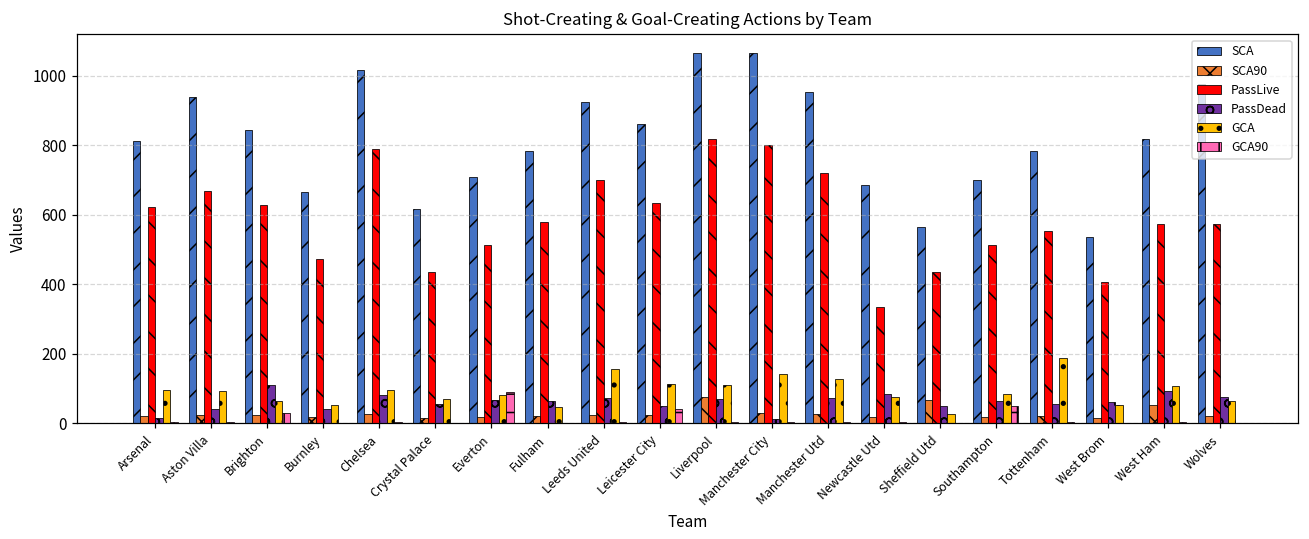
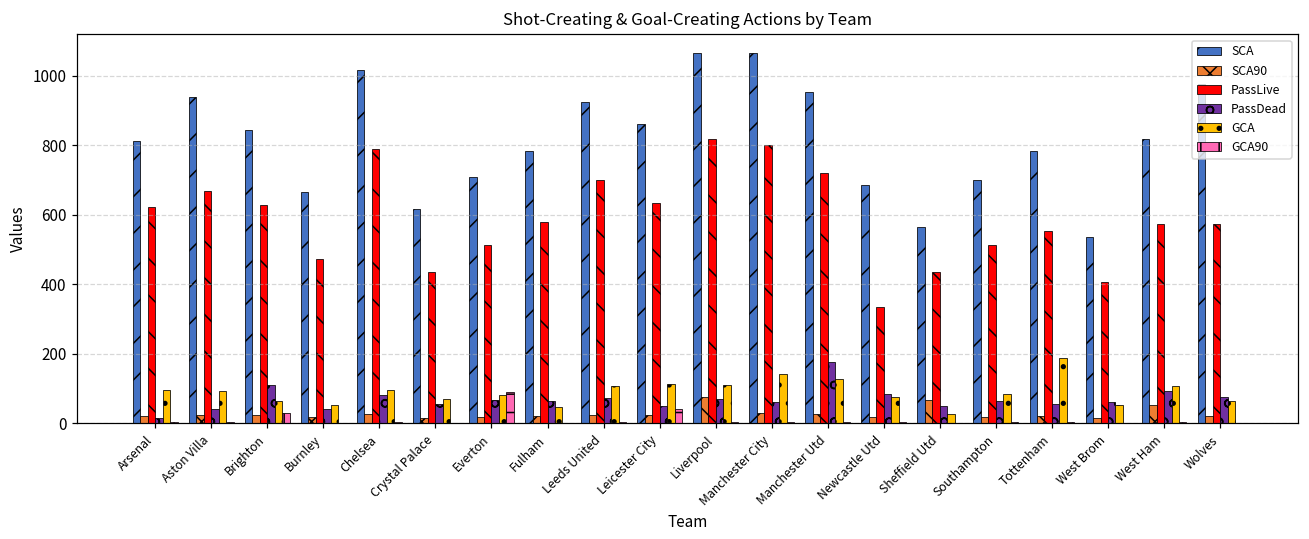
GCA, Leeds United: 160 -> 110
PassDead, Manchester City: 10 -> 60
PassDead, Manchester Utd: 70 -> 180
GCA90, Southampton: 50 -> 0
